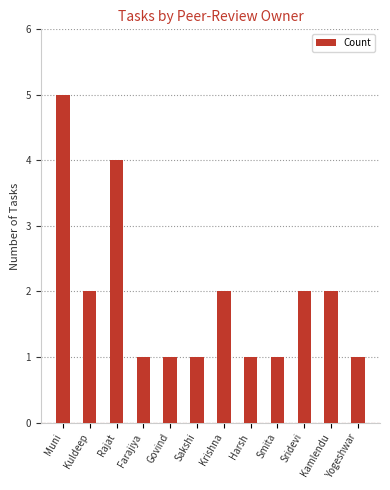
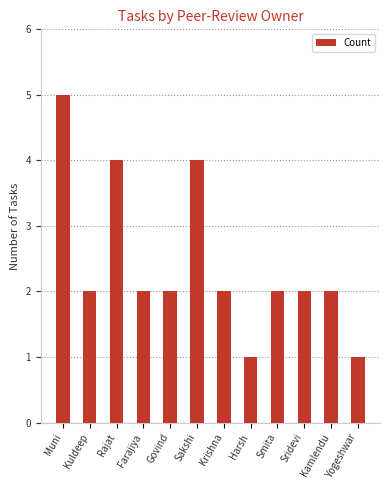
Farajiya: 1 -> 2
Govind: 1 -> 2
Sakshi: 1 -> 4
Smita: 1 -> 2
